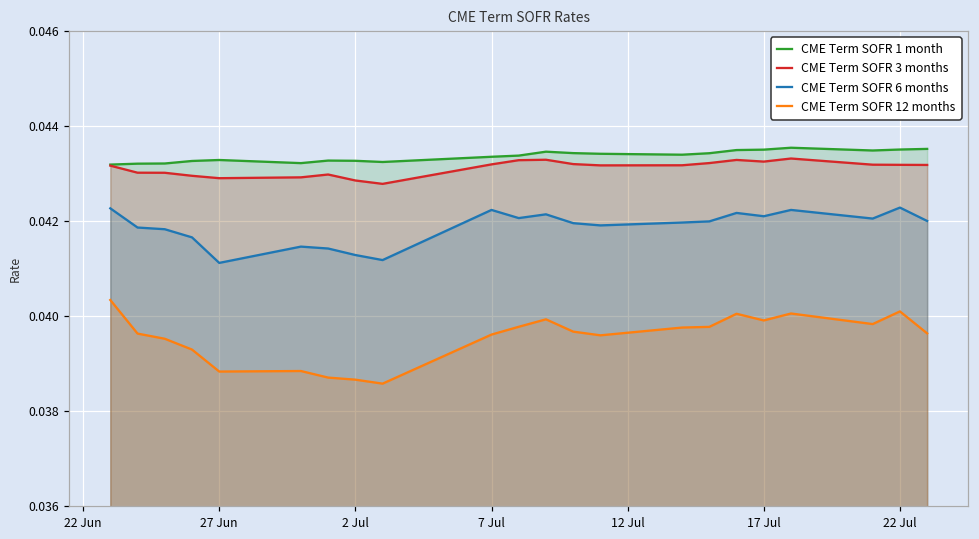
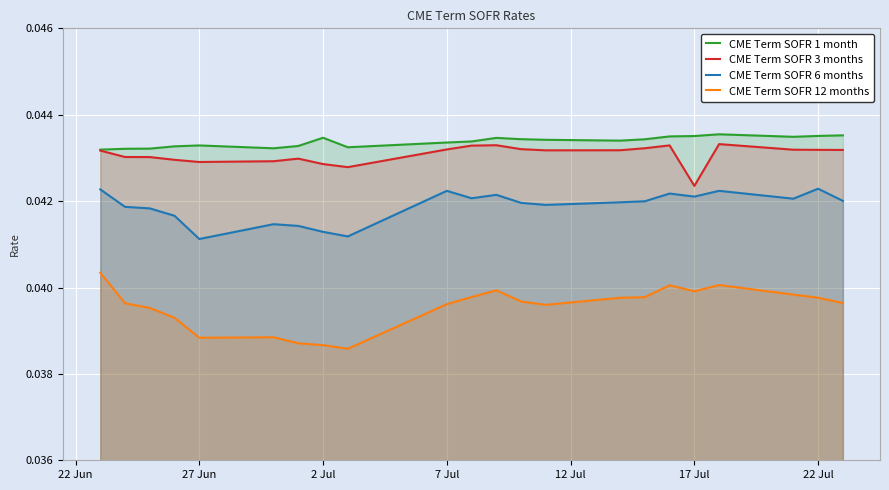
CME Term SOFR 1 month, 2 Jul: 0.0433 -> 0.0435
CME Term SOFR 3 months, 17 Jul: 0.0433 -> 0.0424
CME Term SOFR 12 months, 22 Jul: 0.0401 -> 0.0398
